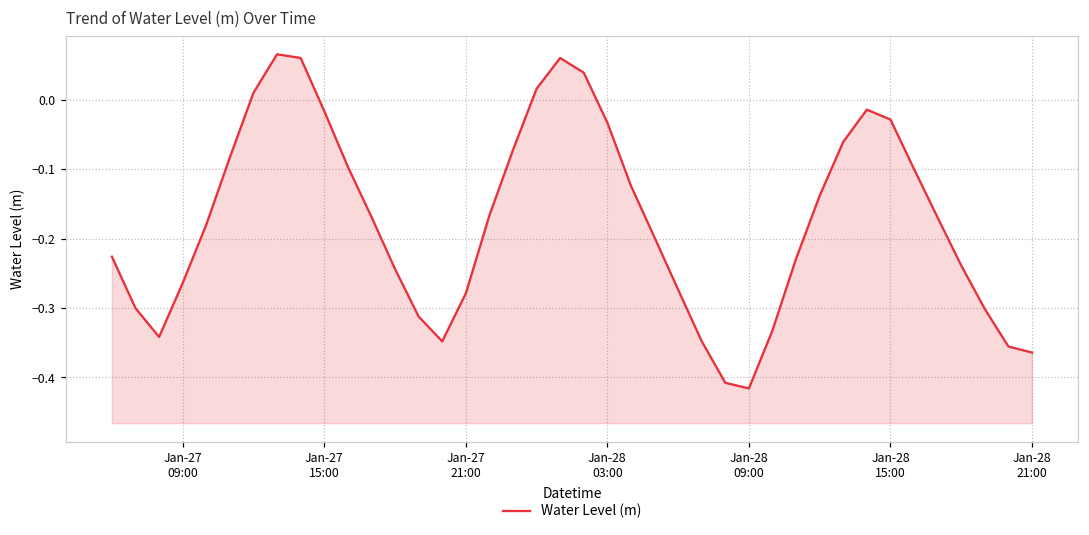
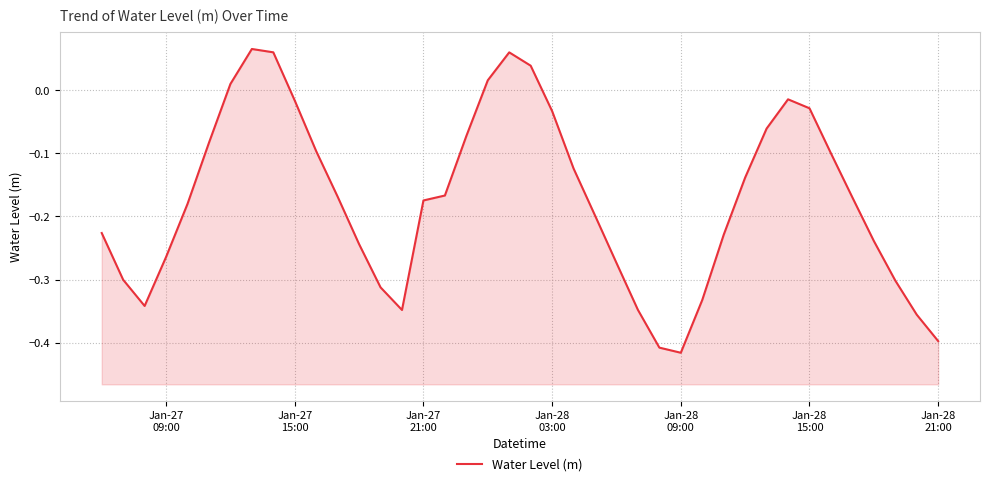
Jan-27 21:00: -0.28 -> -0.17
Jan-28 21:00: -0.36 -> -0.40
